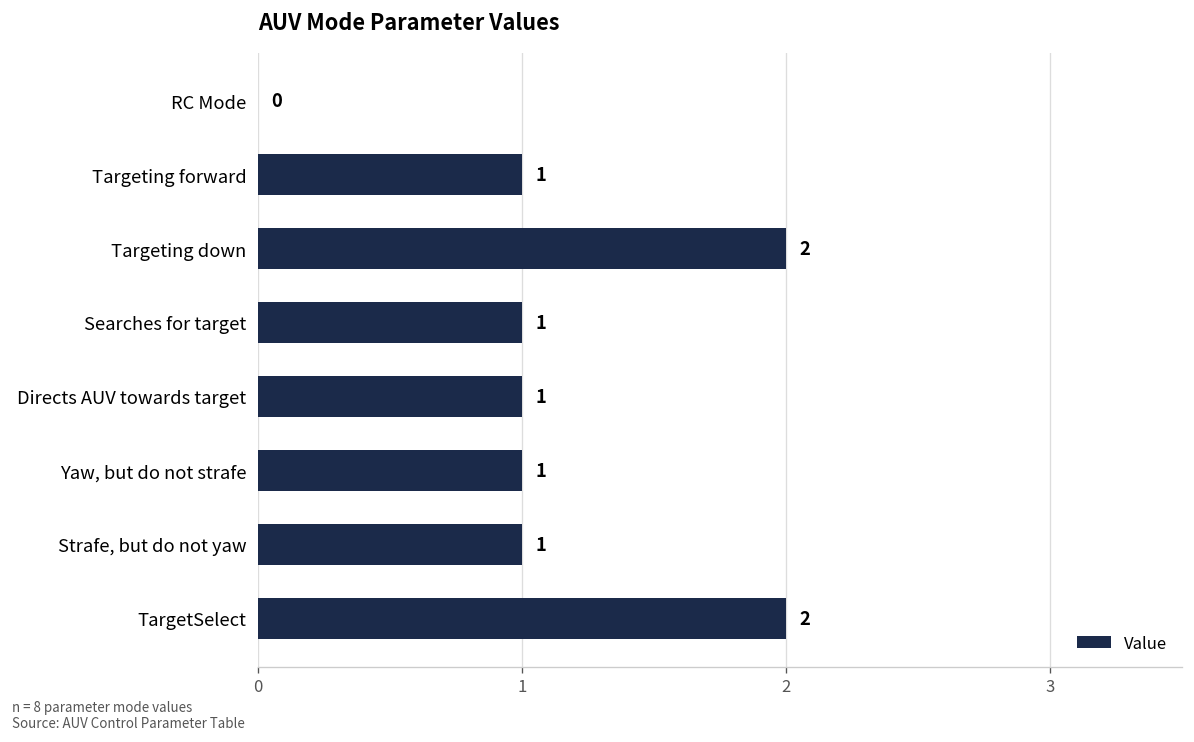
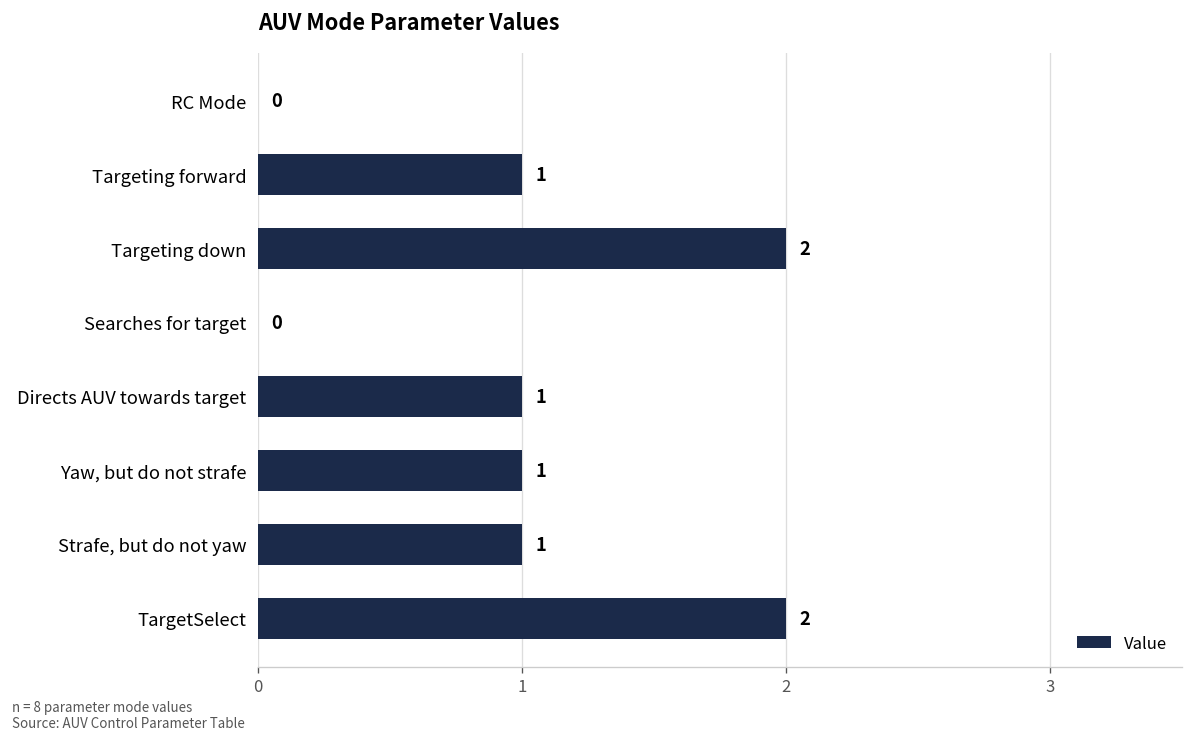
Searches for target: 1 -> 0
